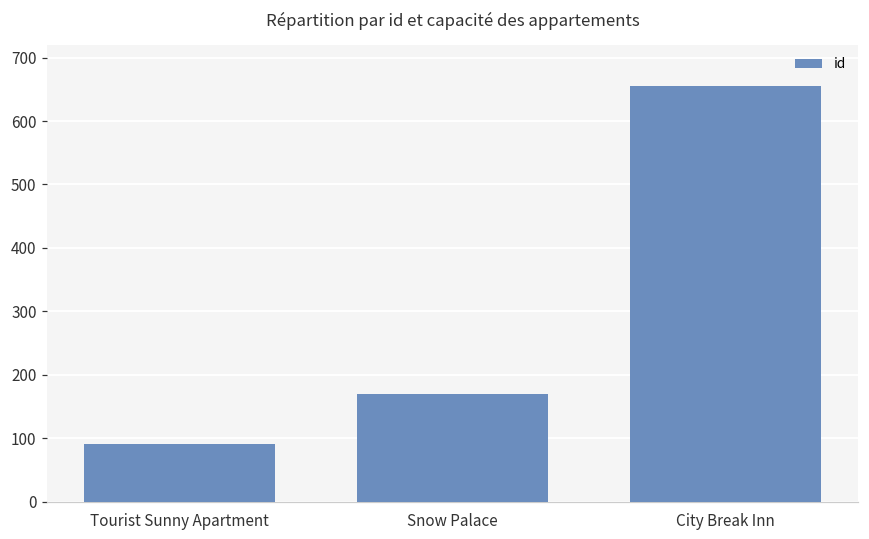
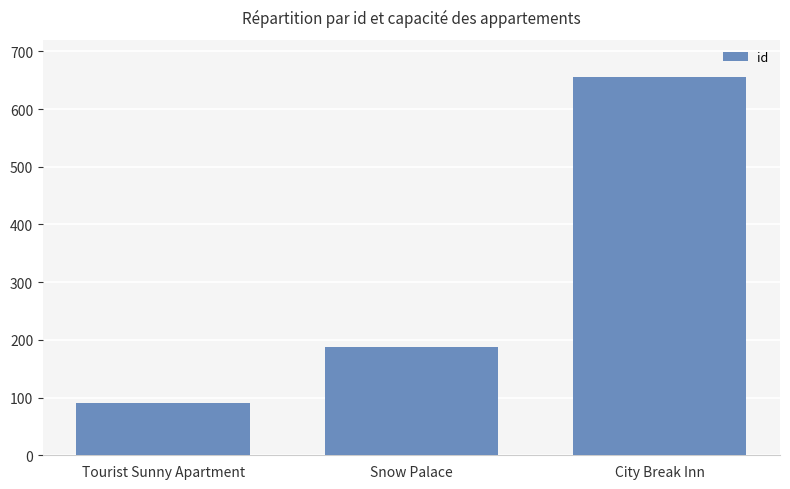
Snow Palace: 170 -> 190
